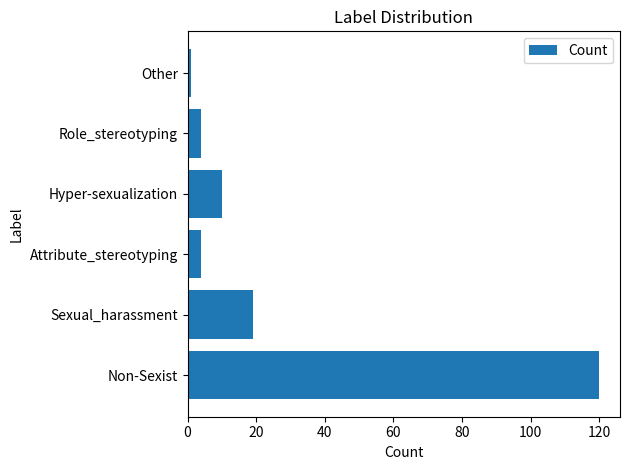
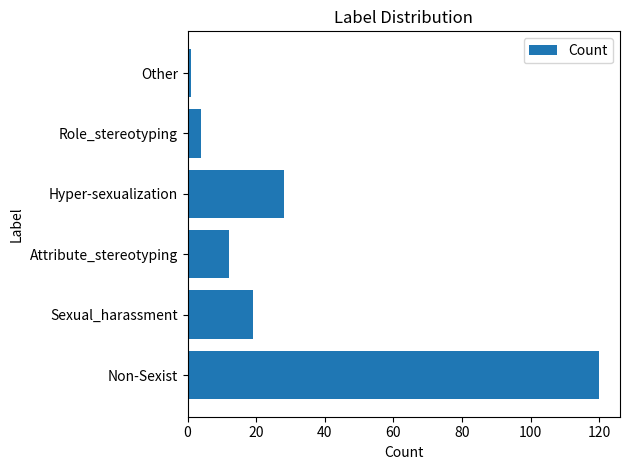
Hyper-sexualization: 10 -> 28
Attribute_stereotyping: 4 -> 12
